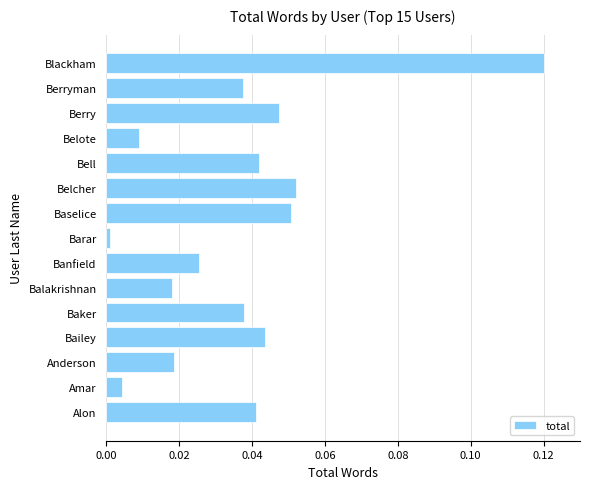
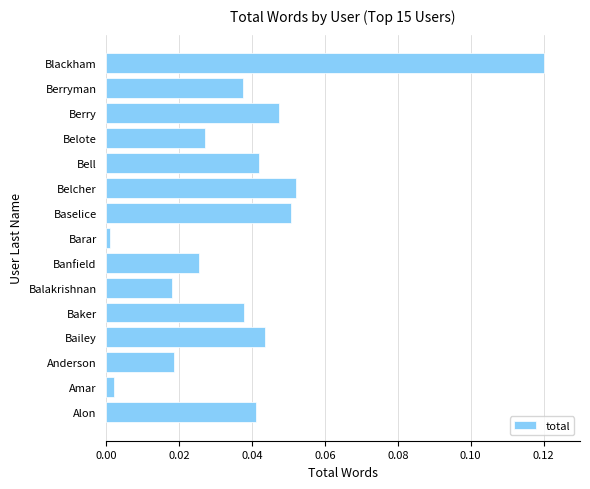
Belote: 0.009 -> 0.027
Amar: 0.004 -> 0.002
